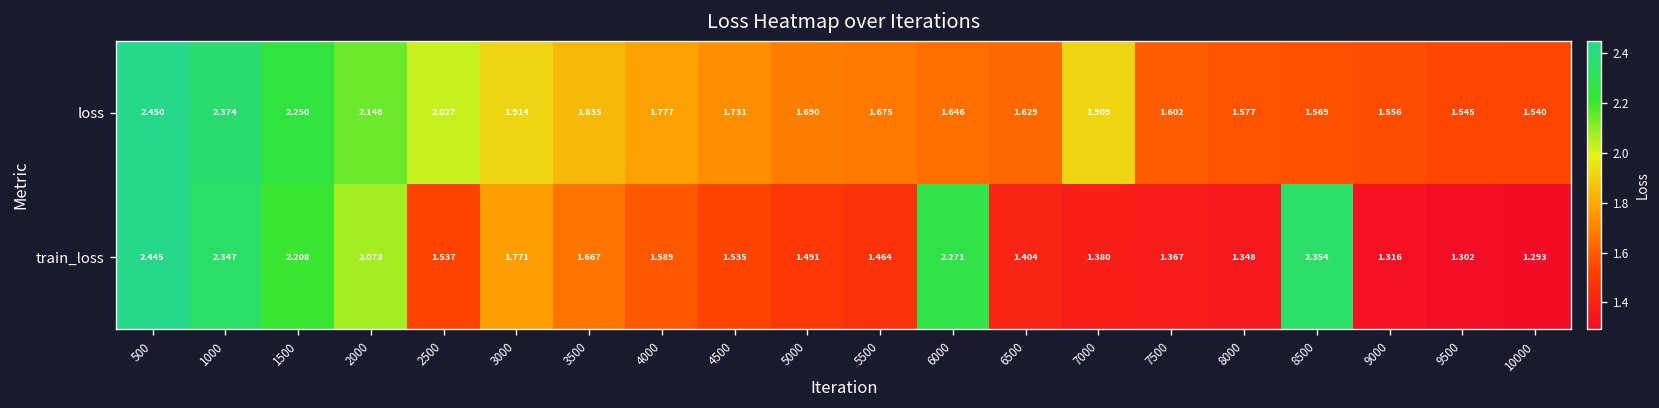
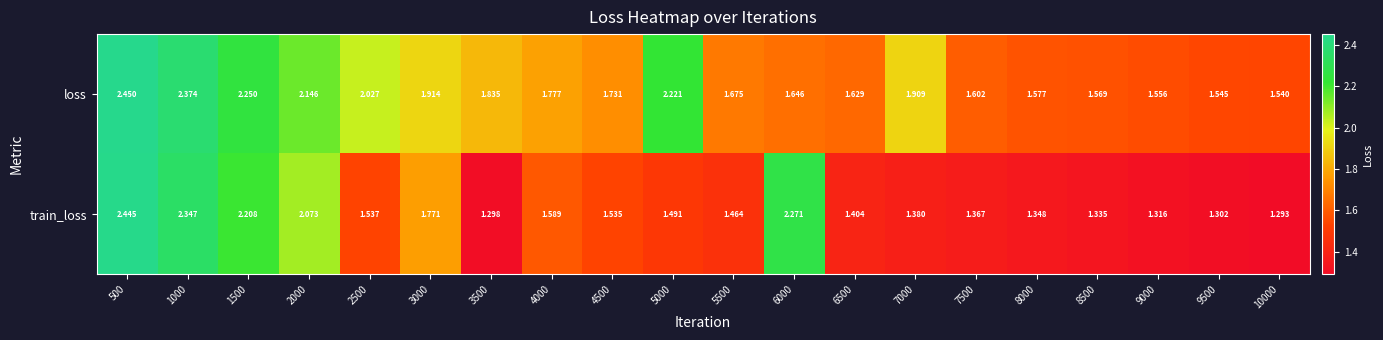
loss, 5000: 1.690 -> 2.221
train_loss, 3500: 1.667 -> 1.298
train_loss, 8500: 2.354 -> 1.335
